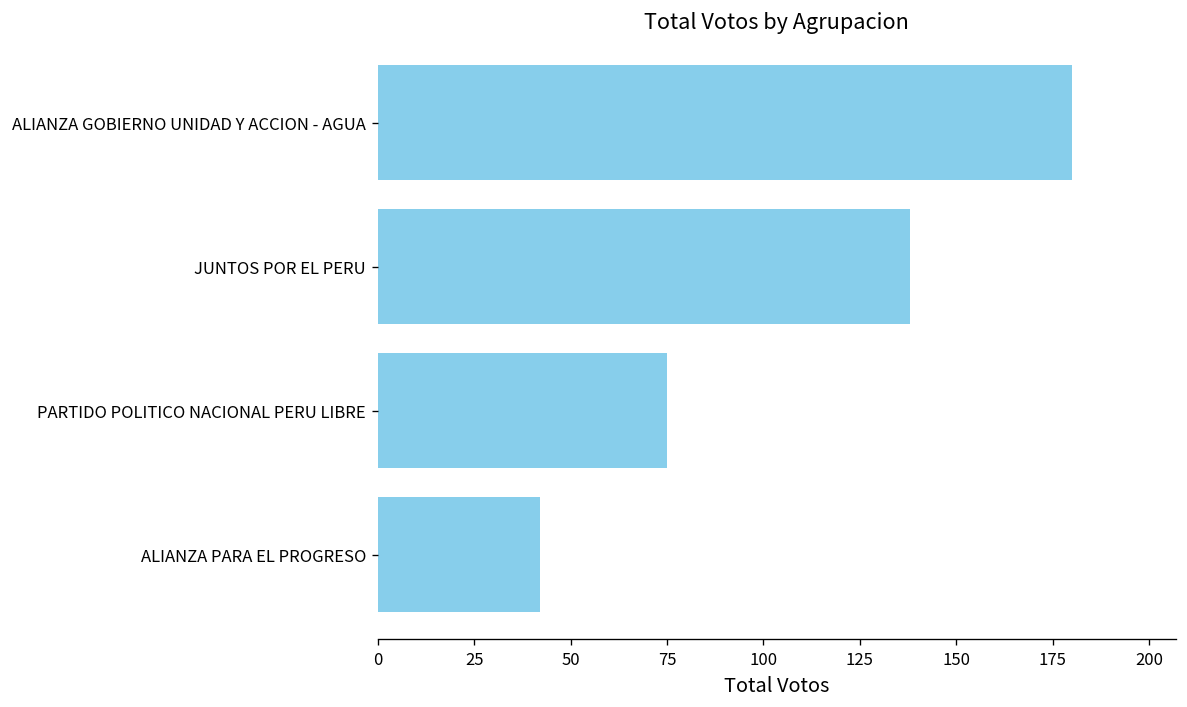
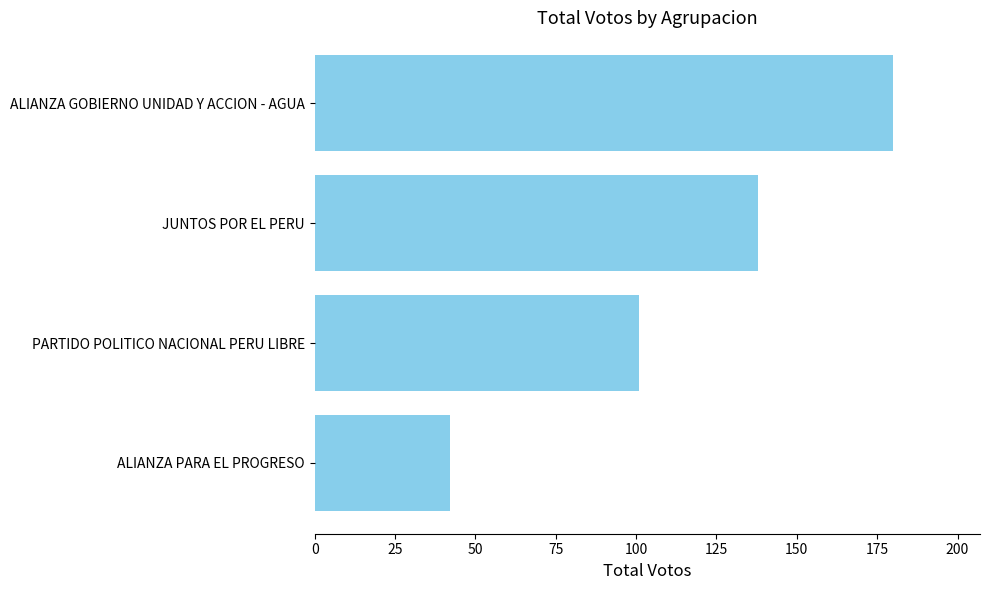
PARTIDO POLITICO NACIONAL PERU LIBRE: 75 -> 101
